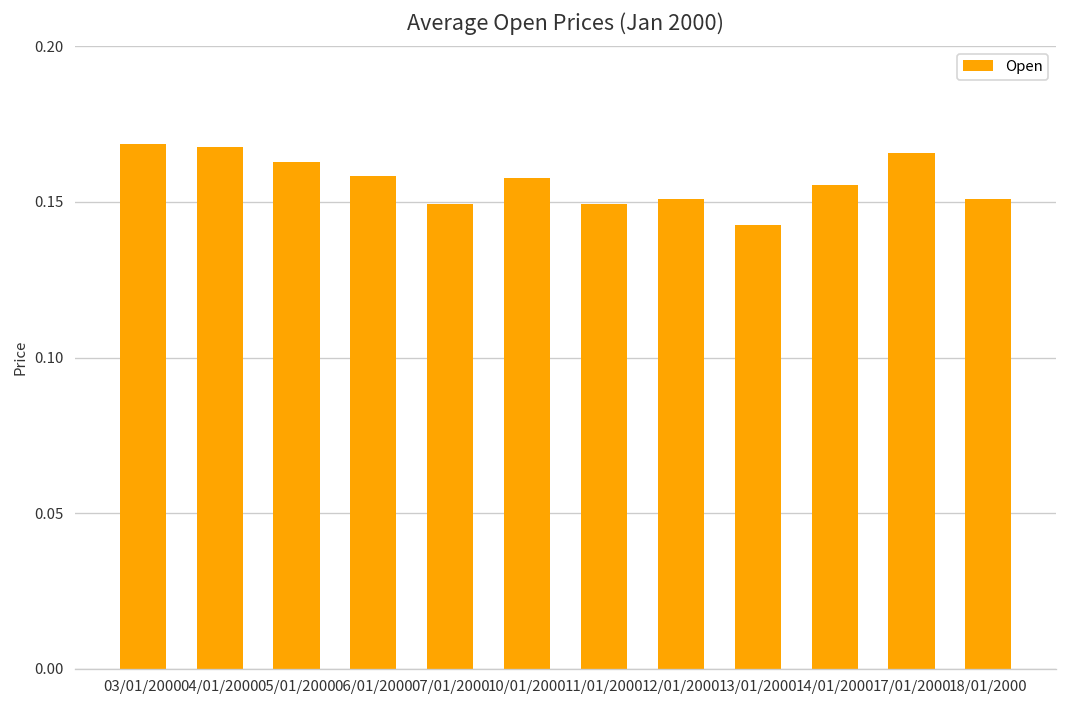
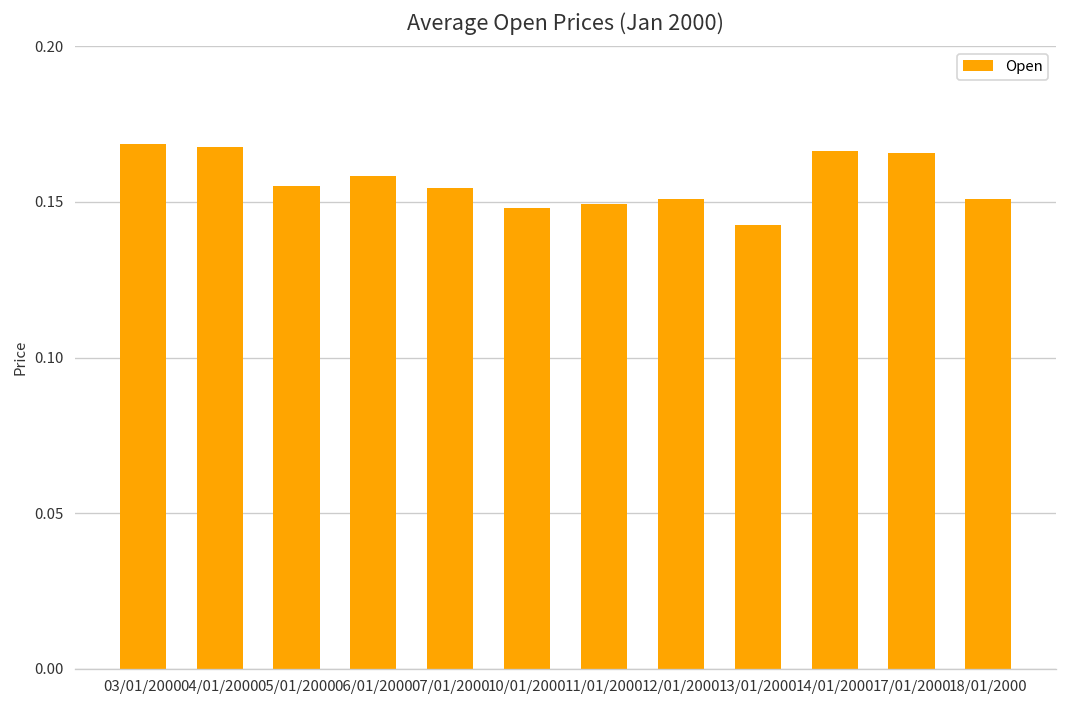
05/01/2000: 0.163 -> 0.155
07/01/2000: 0.149 -> 0.154
10/01/2000: 0.158 -> 0.148
14/01/2000: 0.155 -> 0.166
